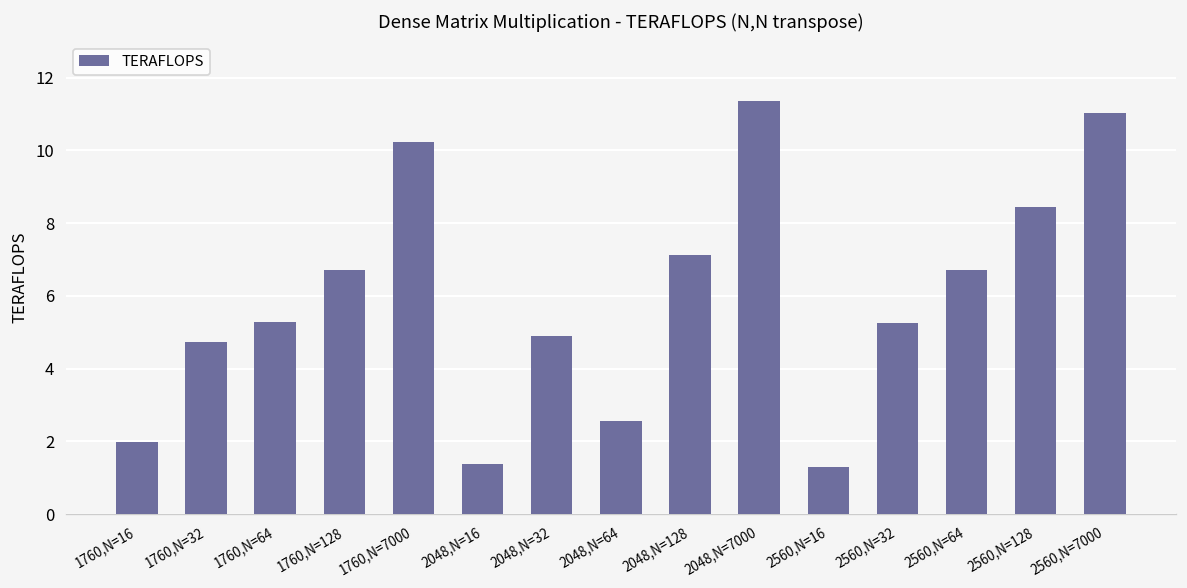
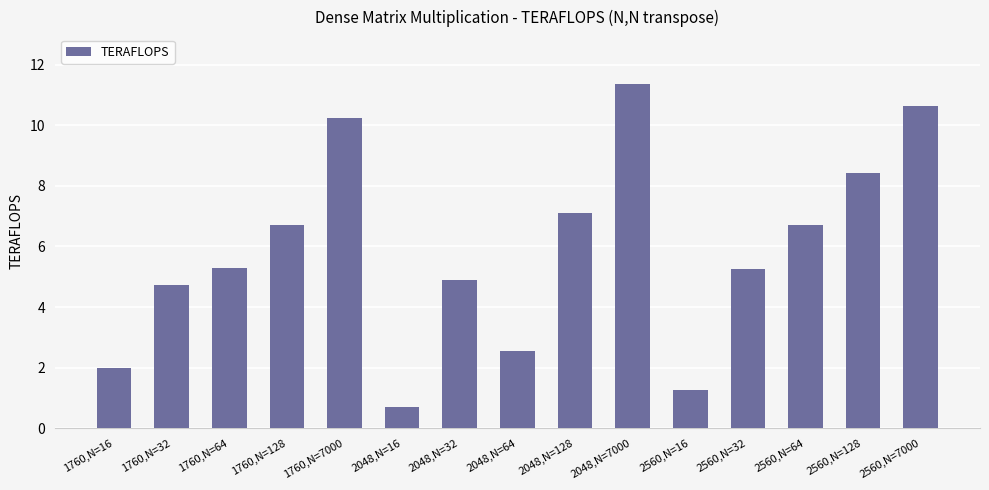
2048,N=16: 1.4 -> 0.7
2560,N=7000: 11.0 -> 10.6
